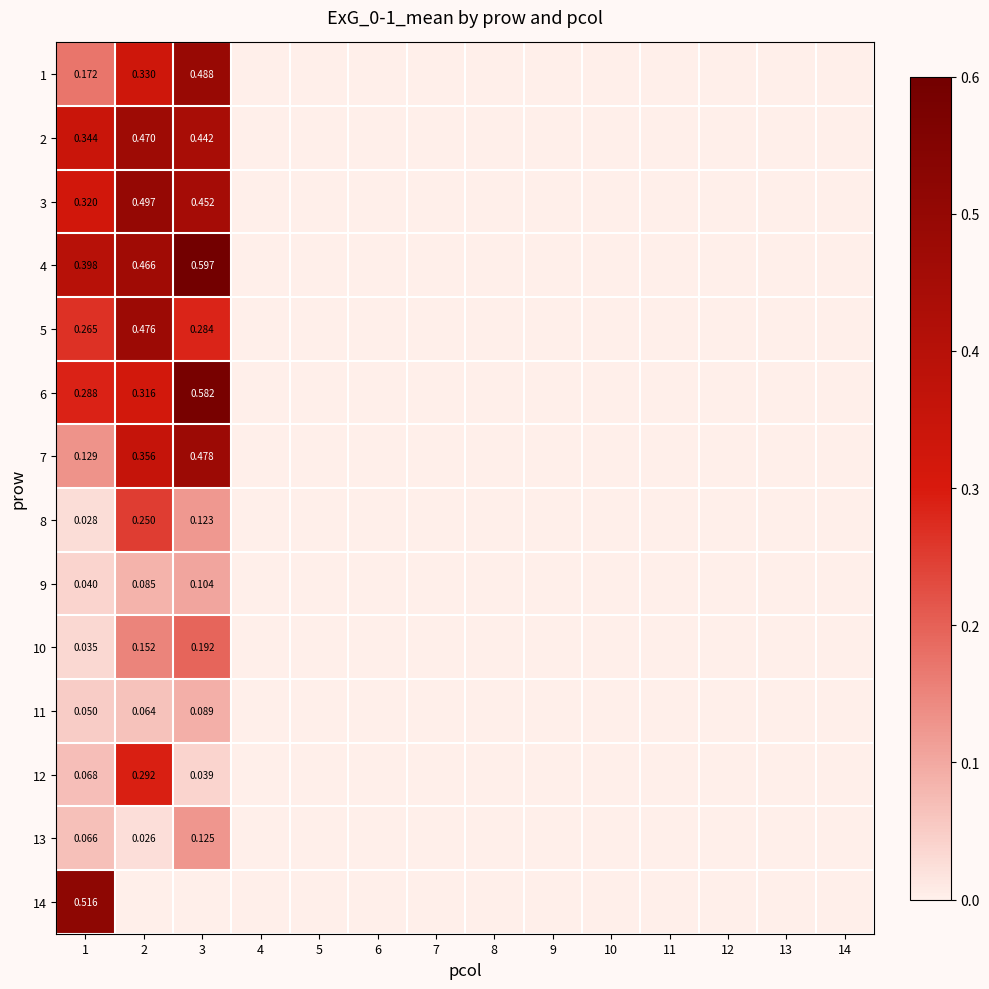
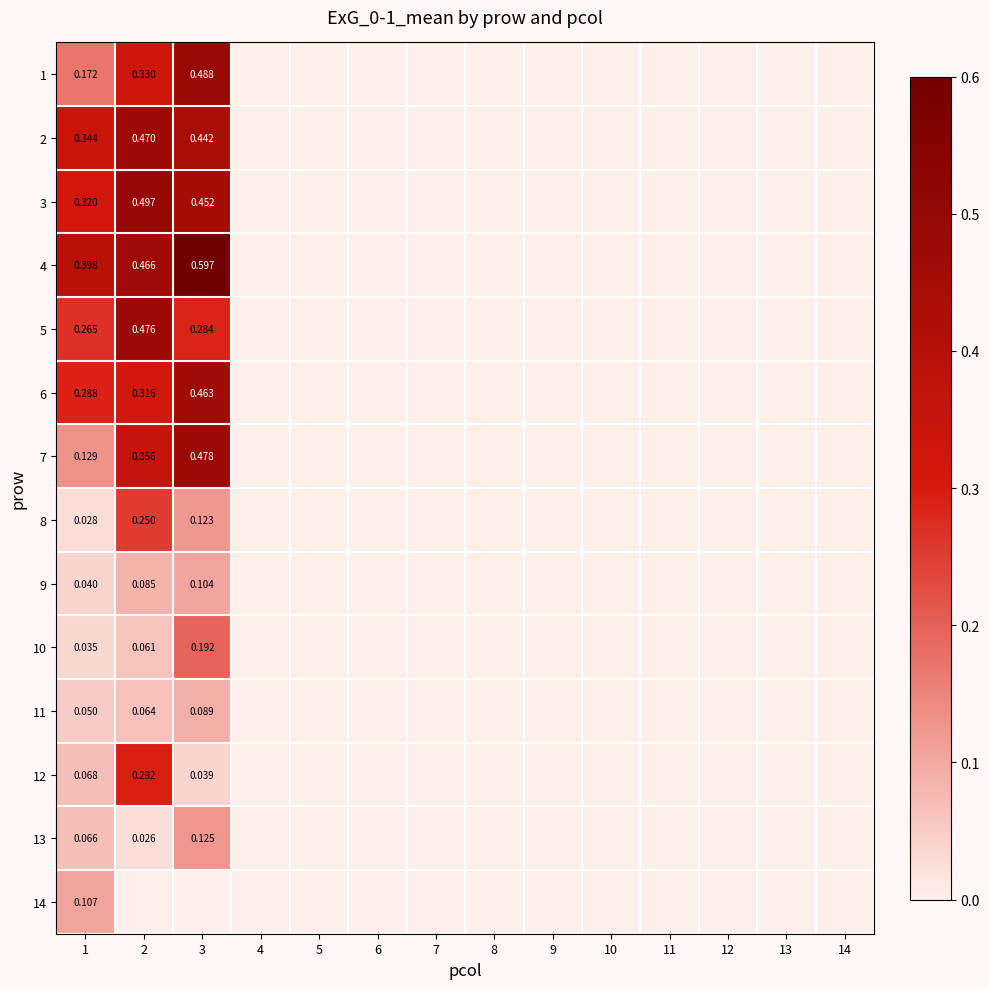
6, 3: 0.582 -> 0.463
10, 2: 0.152 -> 0.061
14, 1: 0.516 -> 0.107
